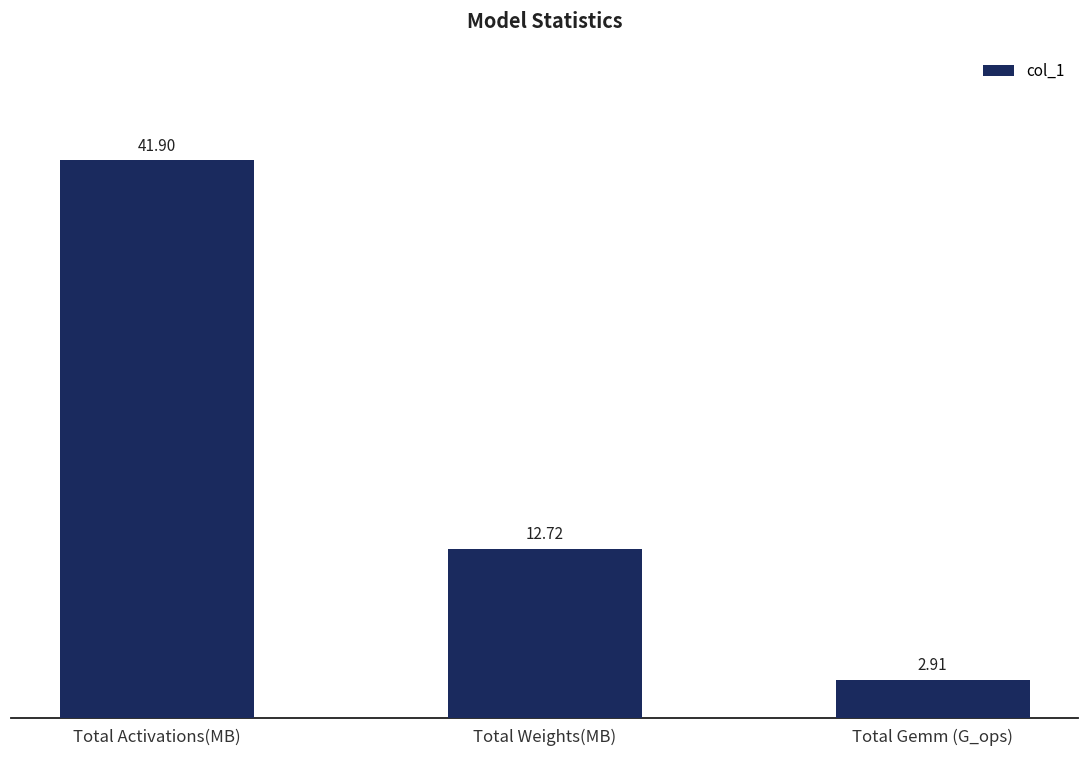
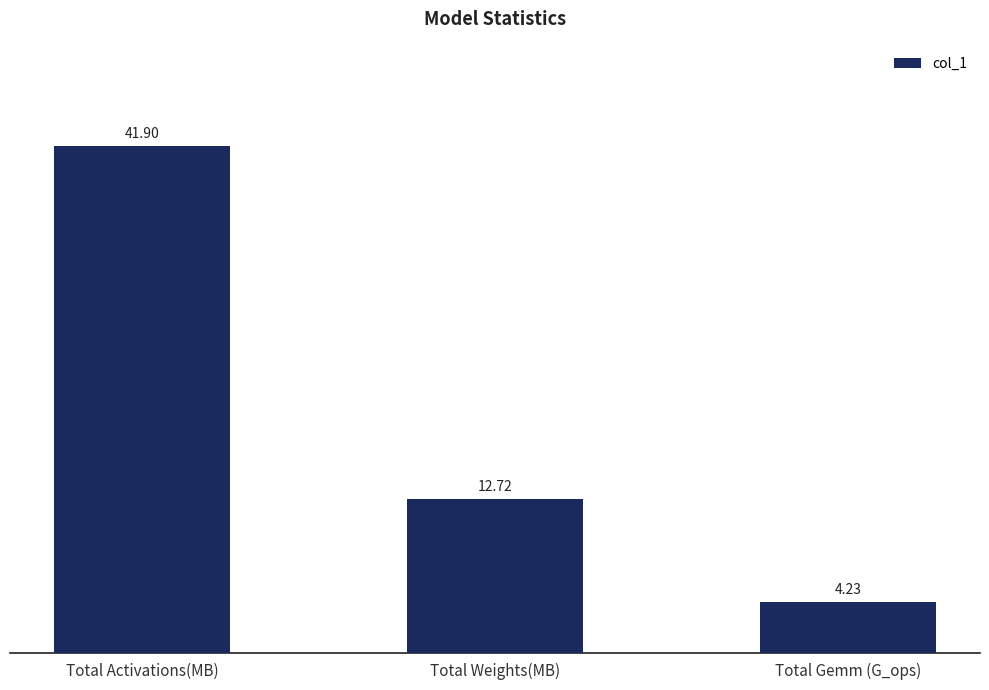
Total Gemm (G_ops): 2.91 -> 4.23
